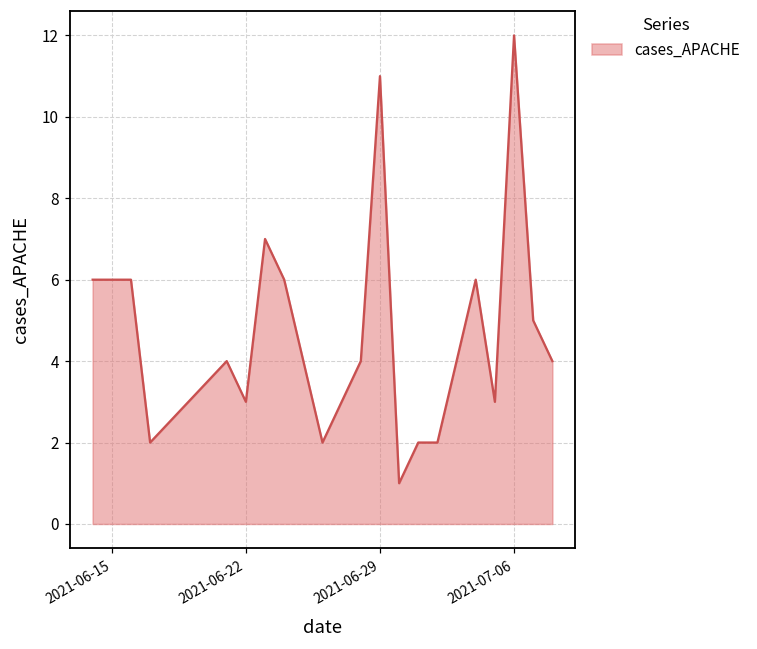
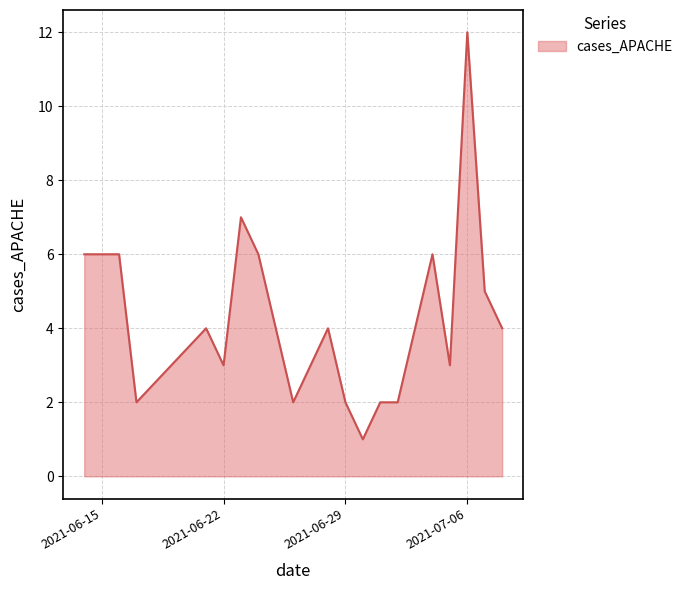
2021-06-29: 11 -> 2
